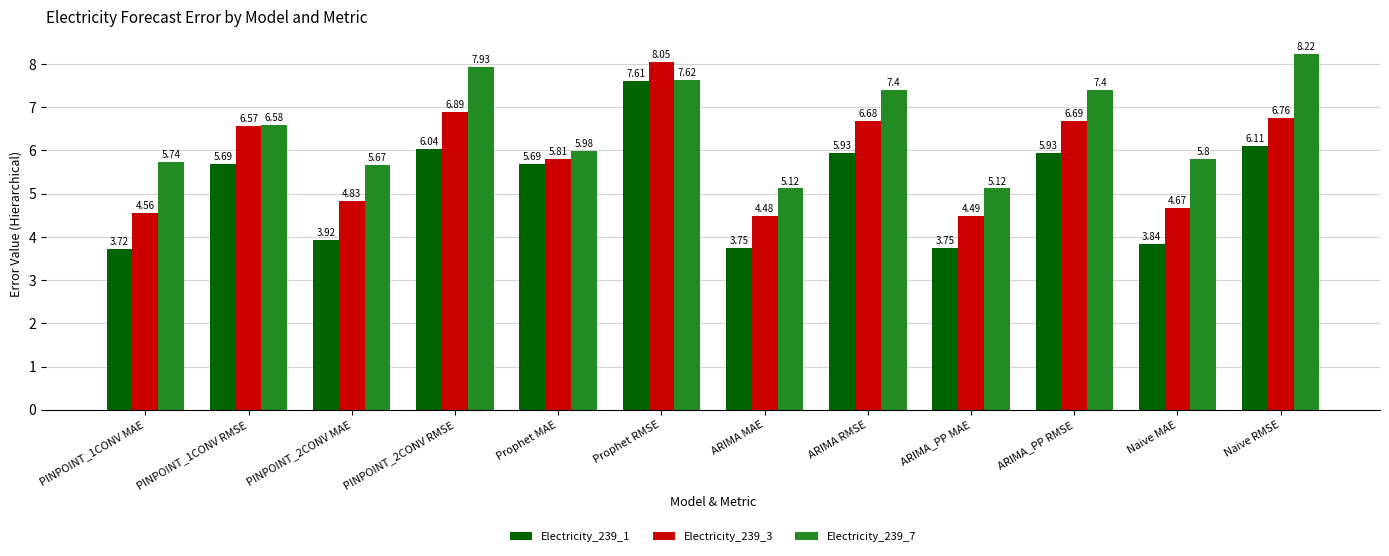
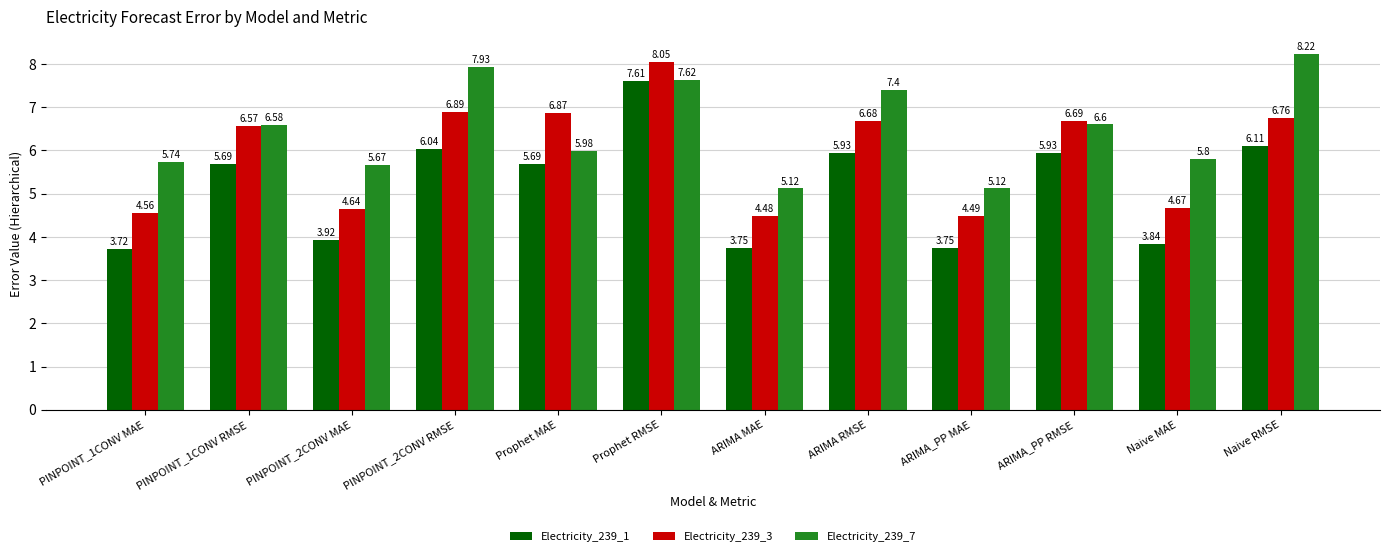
Electricity_239_3, PINPOINT_2CONV MAE: 4.83 -> 4.64
Electricity_239_3, Prophet MAE: 5.81 -> 6.87
Electricity_239_7, ARIMA_PP RMSE: 7.4 -> 6.6
